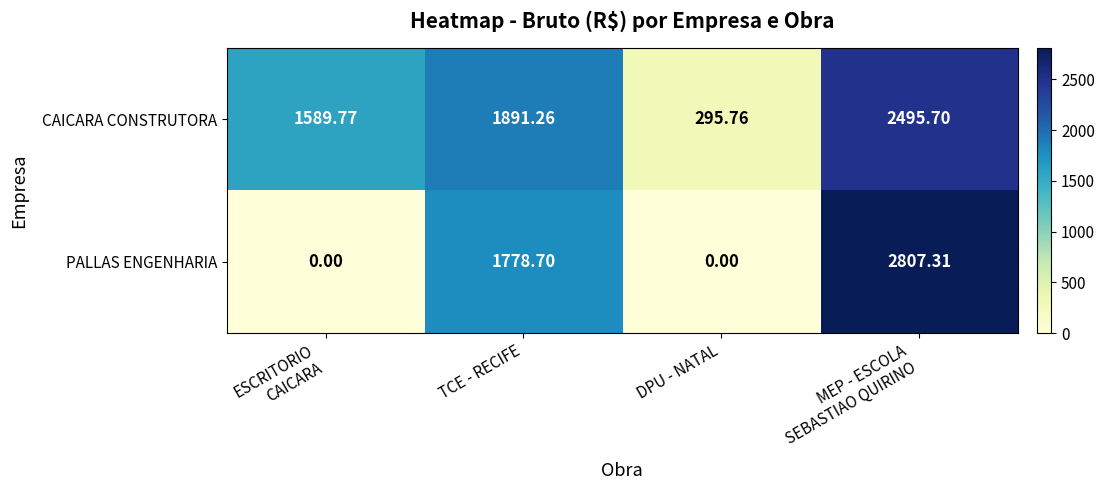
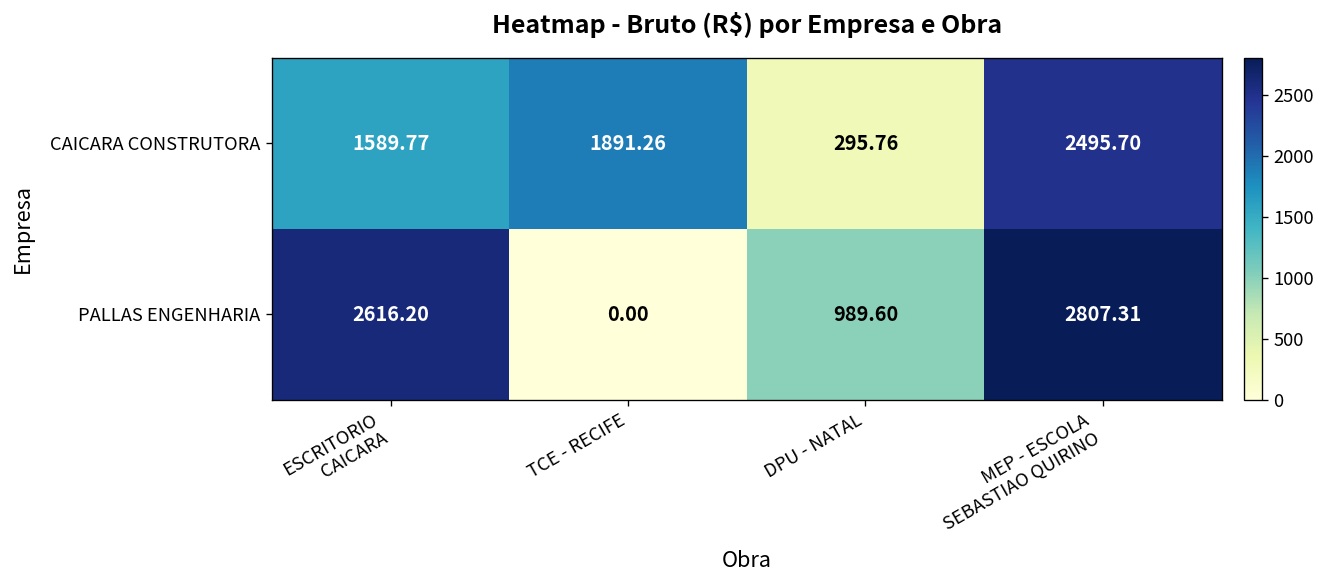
PALLAS ENGENHARIA, ESCRITORIO CAICARA: 0.00 -> 2616.20
PALLAS ENGENHARIA, TCE - RECIFE: 1778.70 -> 0.00
PALLAS ENGENHARIA, DPU - NATAL: 0.00 -> 989.60
